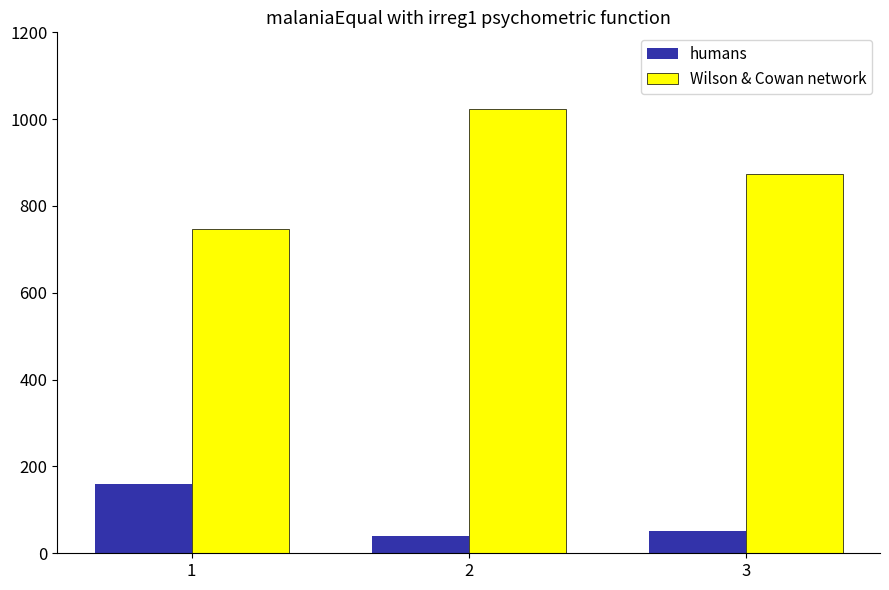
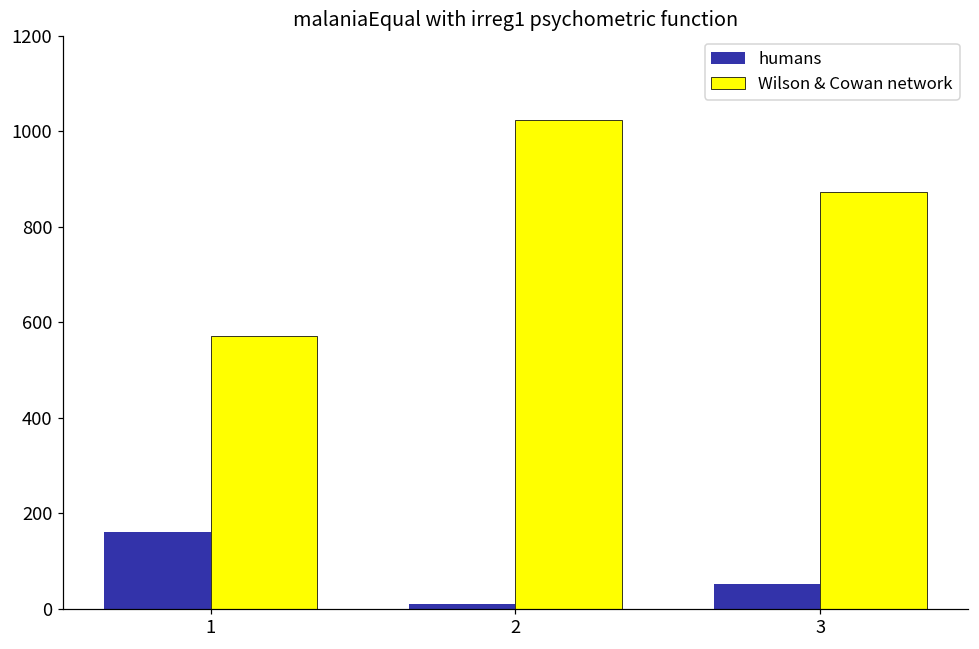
Wilson & Cowan network, 1: 750 -> 570
humans, 2: 40 -> 10
